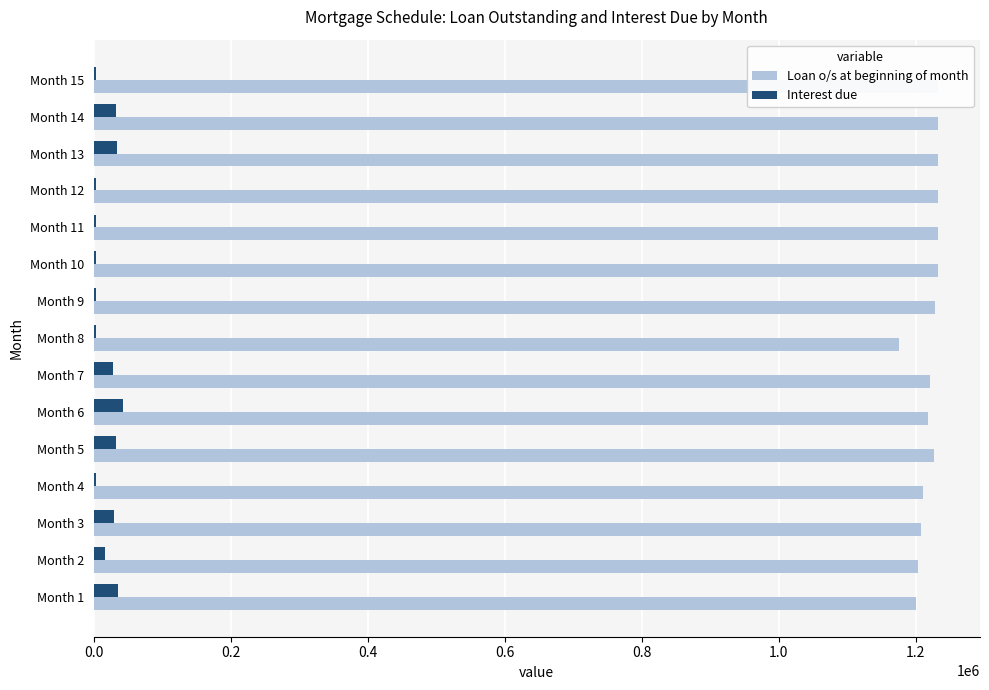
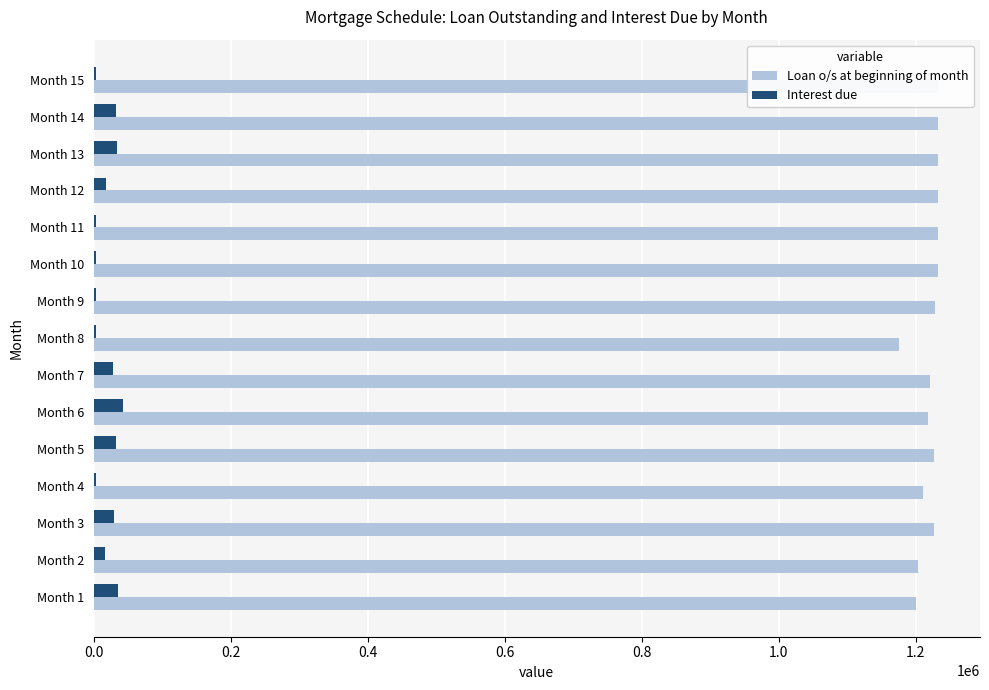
Interest due, Month 12: 0 -> 20000
Loan o/s at beginning of month, Month 3: 1210000 -> 1230000
